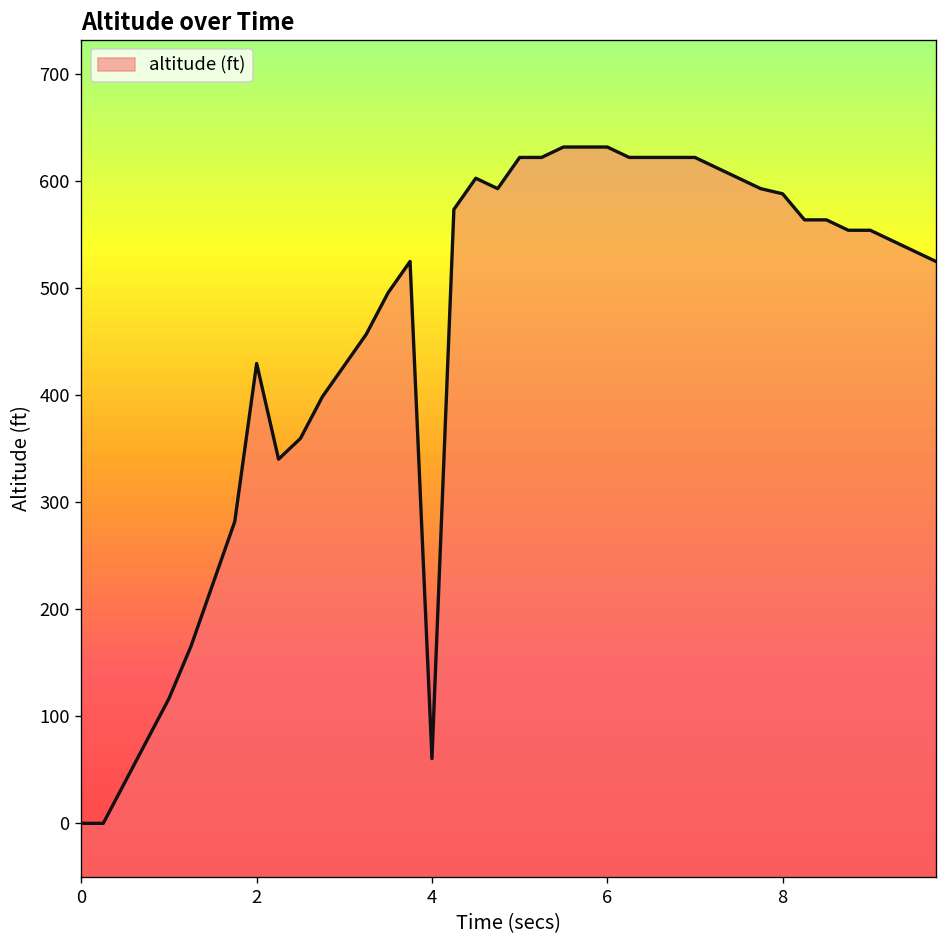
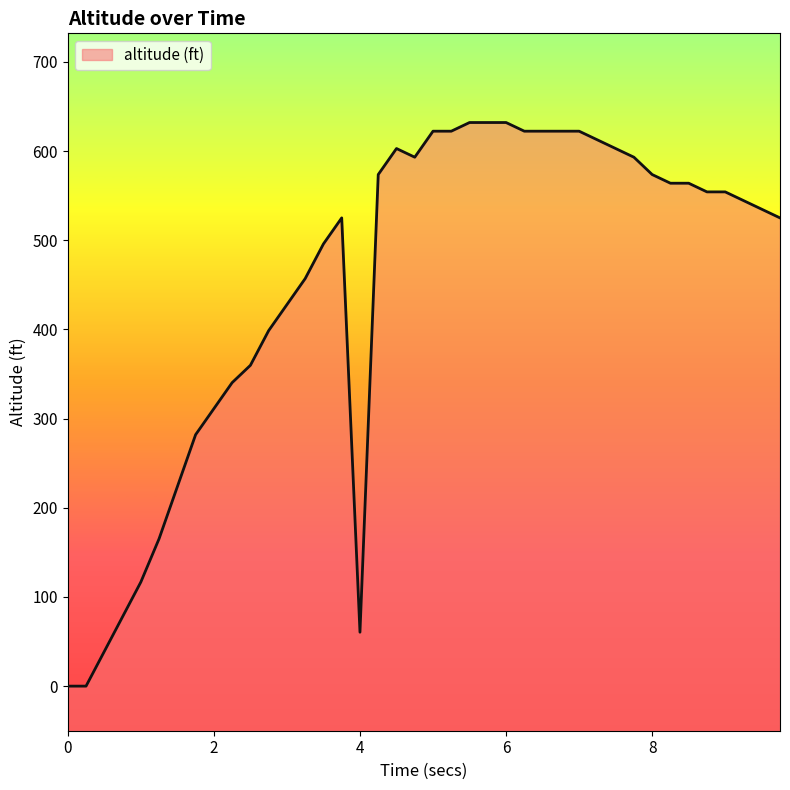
2: 430 -> 310
8: 590 -> 570
